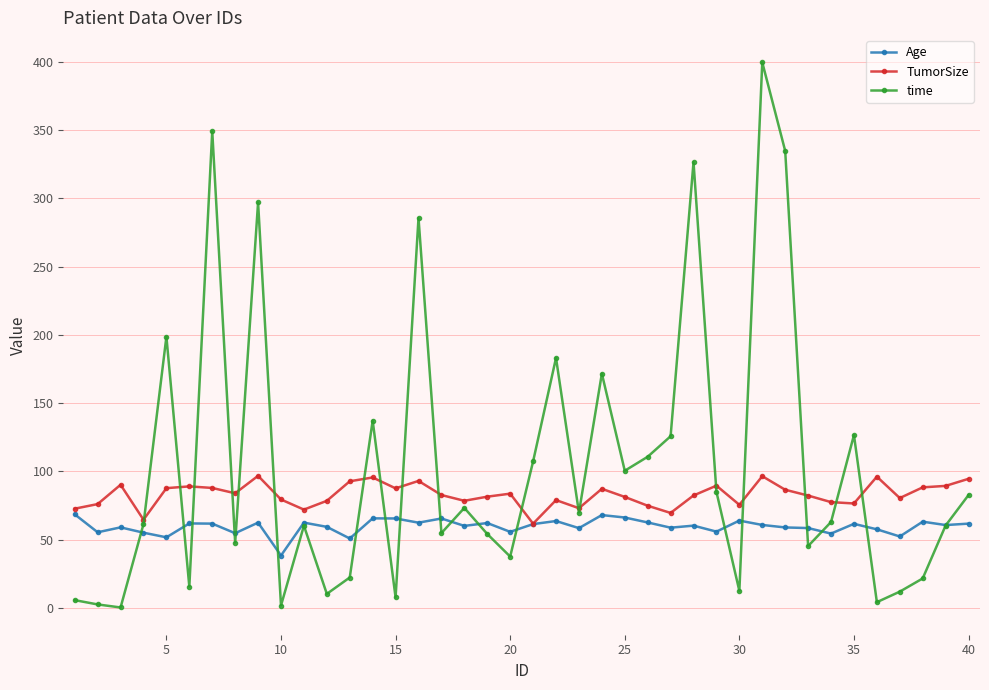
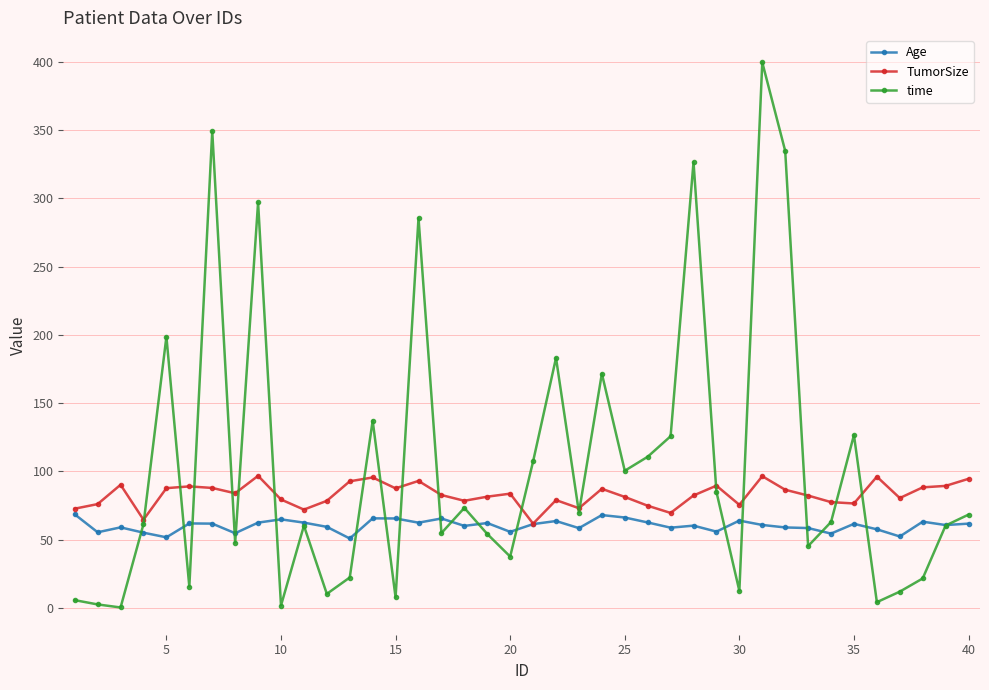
Age, 10: 38 -> 65
time, 40: 83 -> 68
